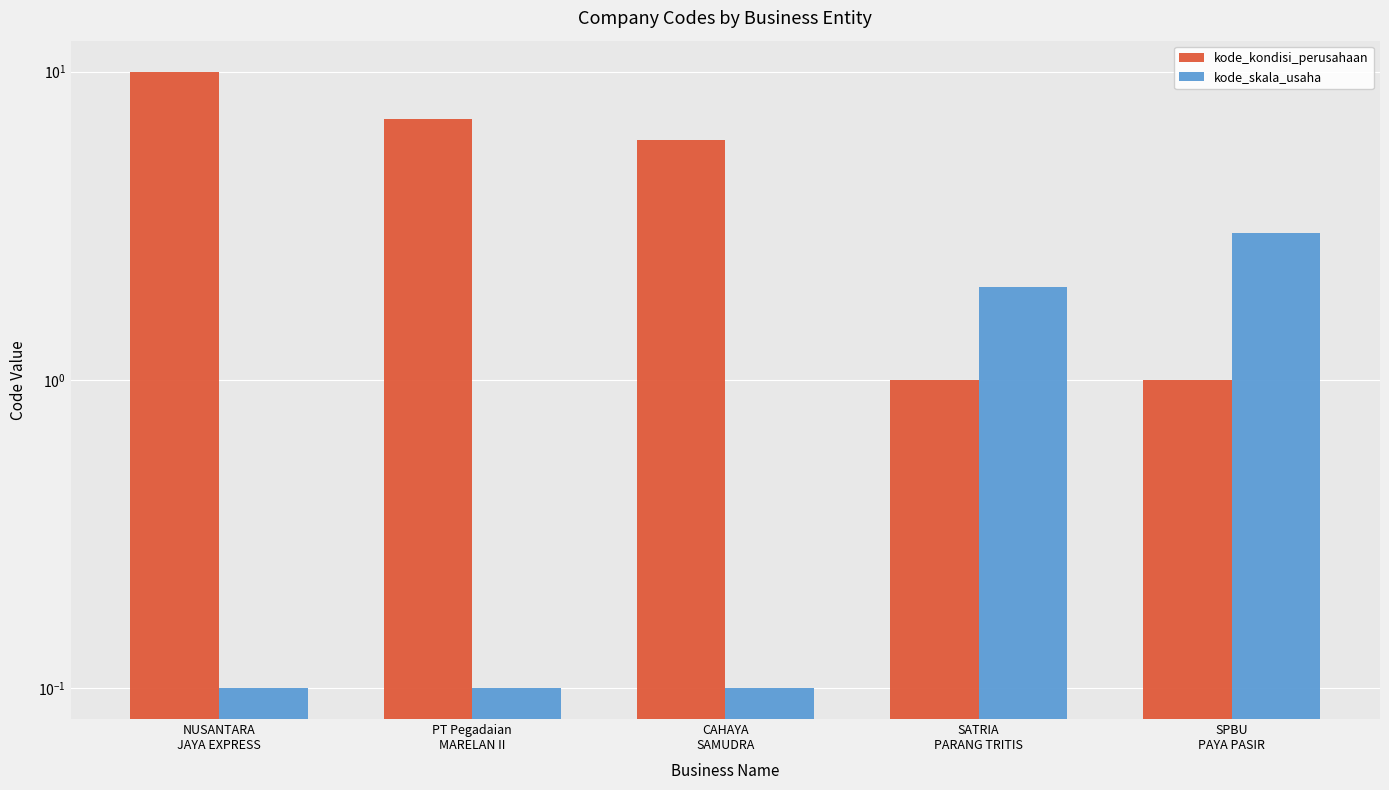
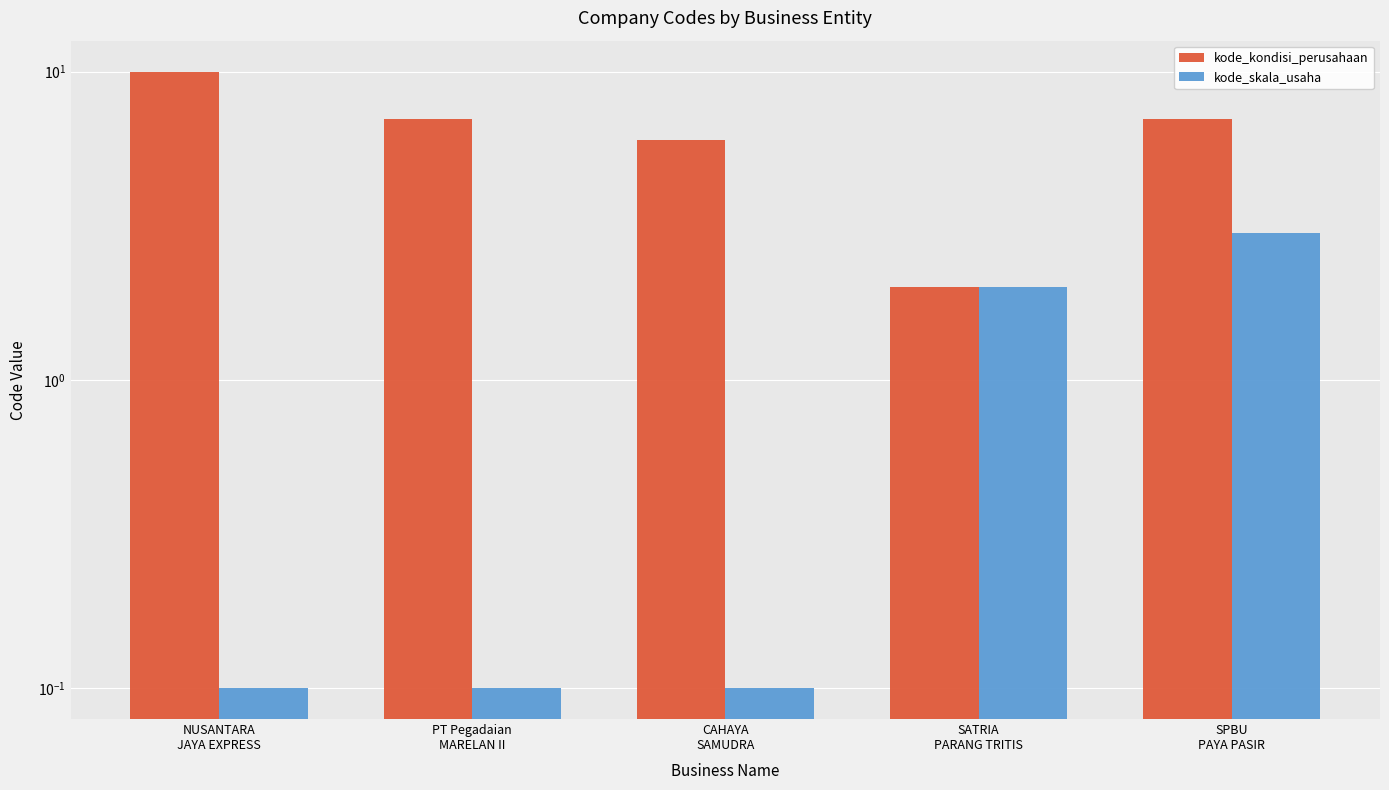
kode_kondisi_perusahaan, SATRIA PARANG TRITIS: 1 -> 2
kode_kondisi_perusahaan, SPBU PAYA PASIR: 1 -> 7
